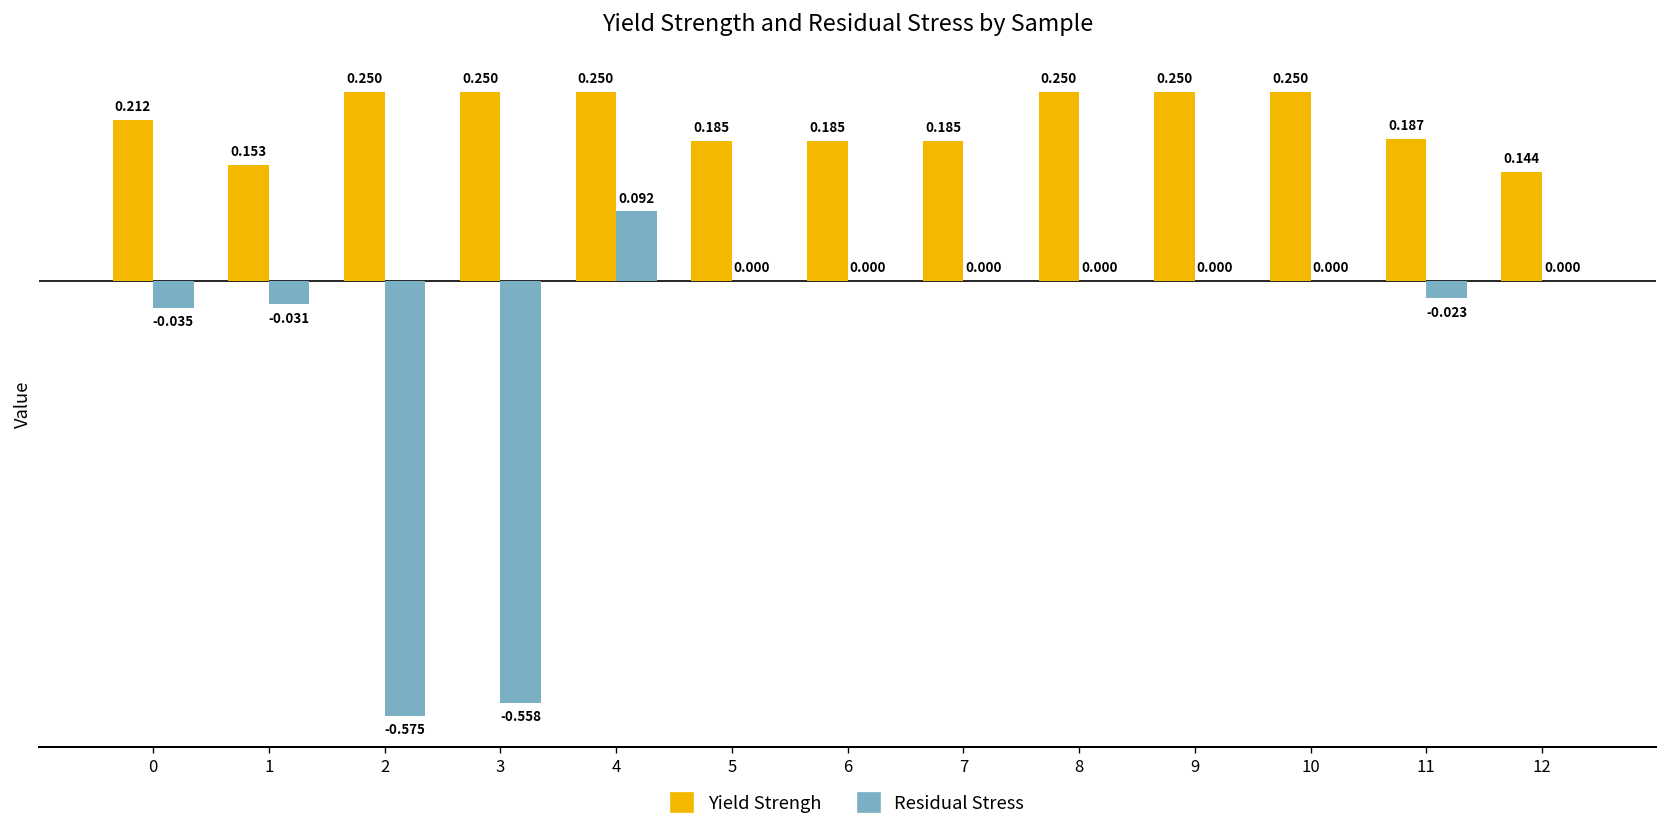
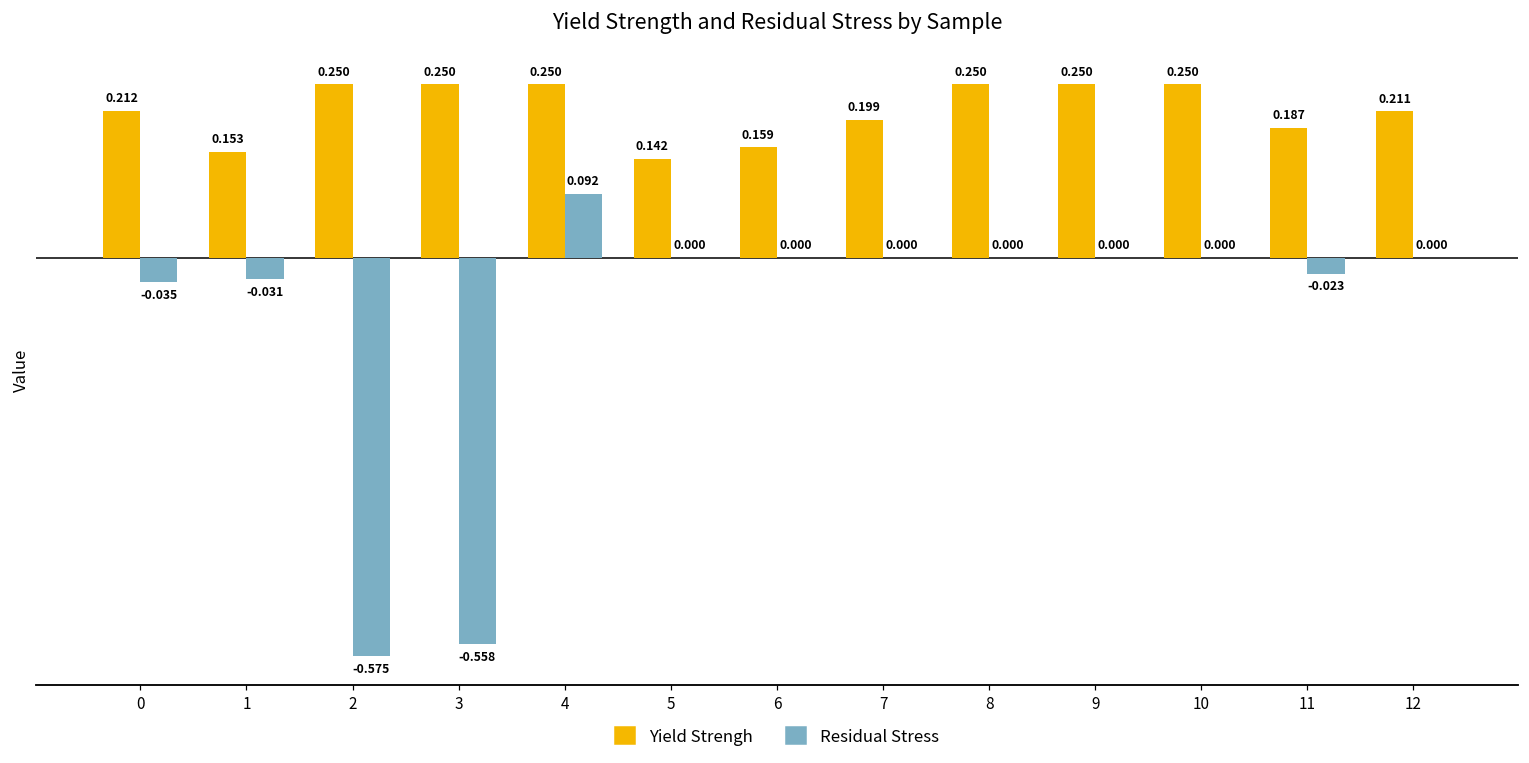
Yield Strengh, 5: 0.185 -> 0.142
Yield Strengh, 6: 0.185 -> 0.159
Yield Strengh, 7: 0.185 -> 0.199
Yield Strengh, 12: 0.144 -> 0.211
